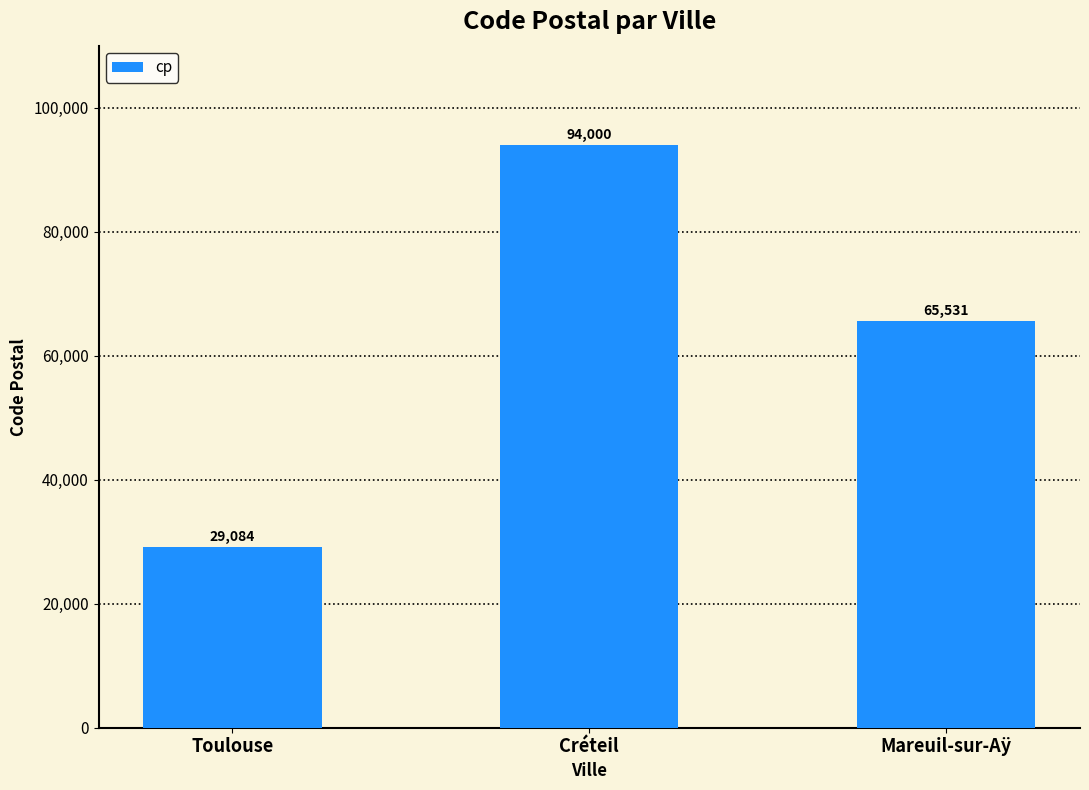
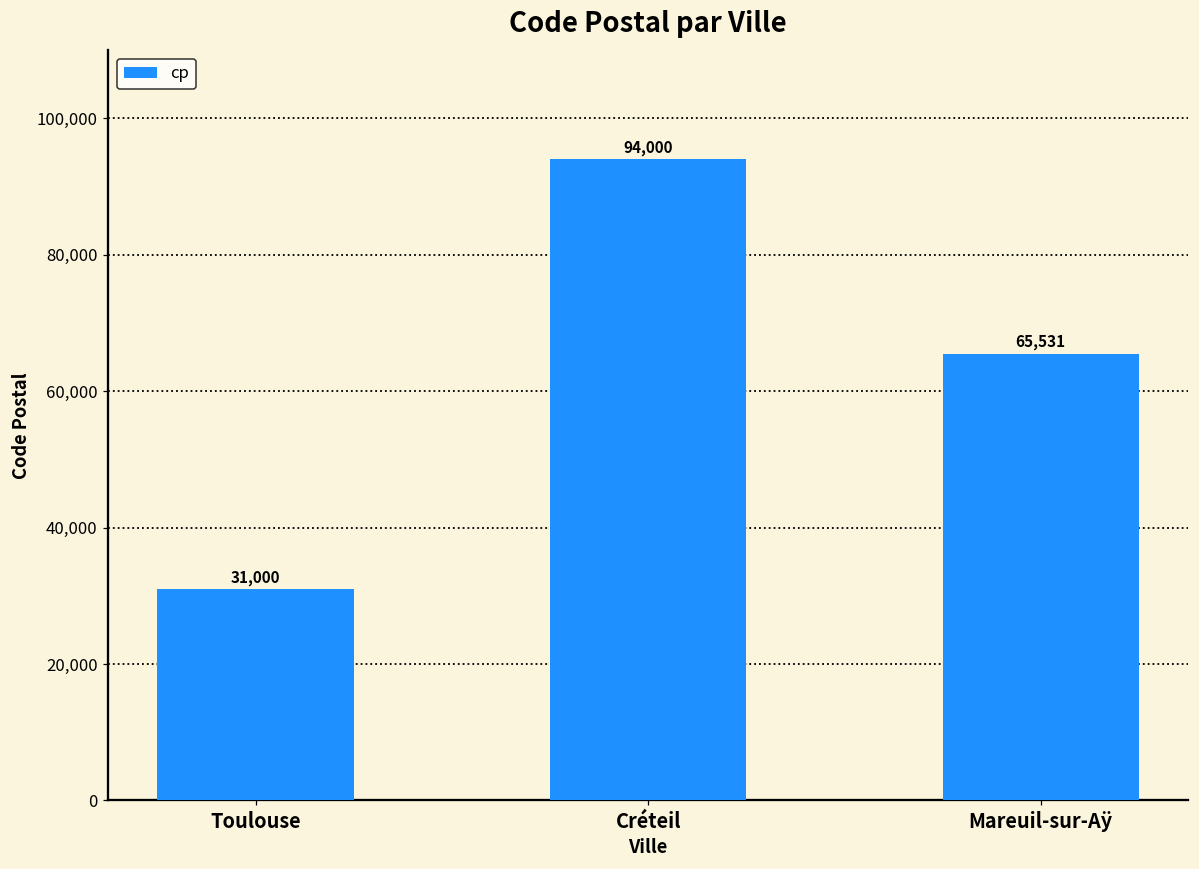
Toulouse: 29,084 -> 31,000
